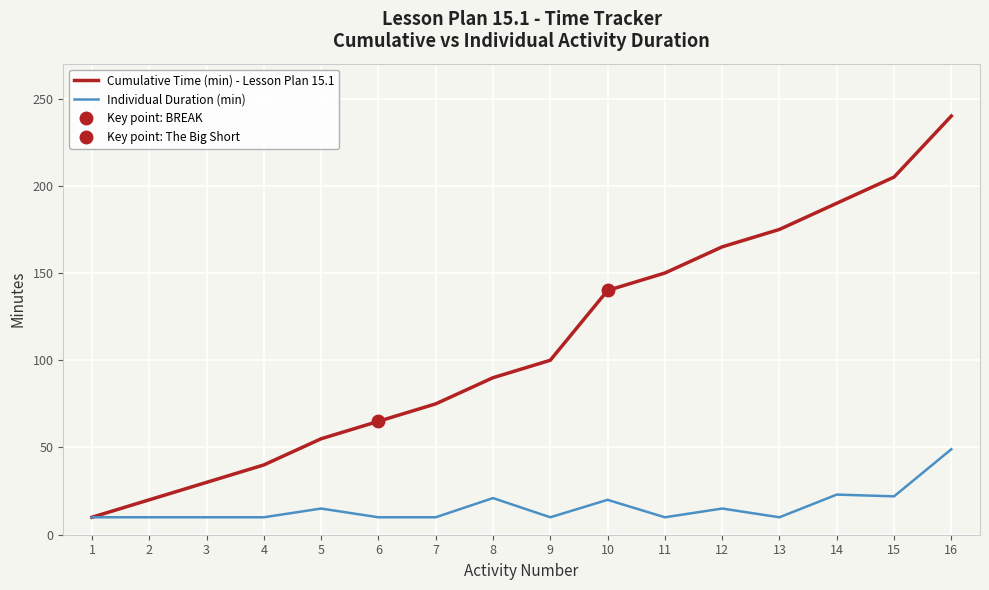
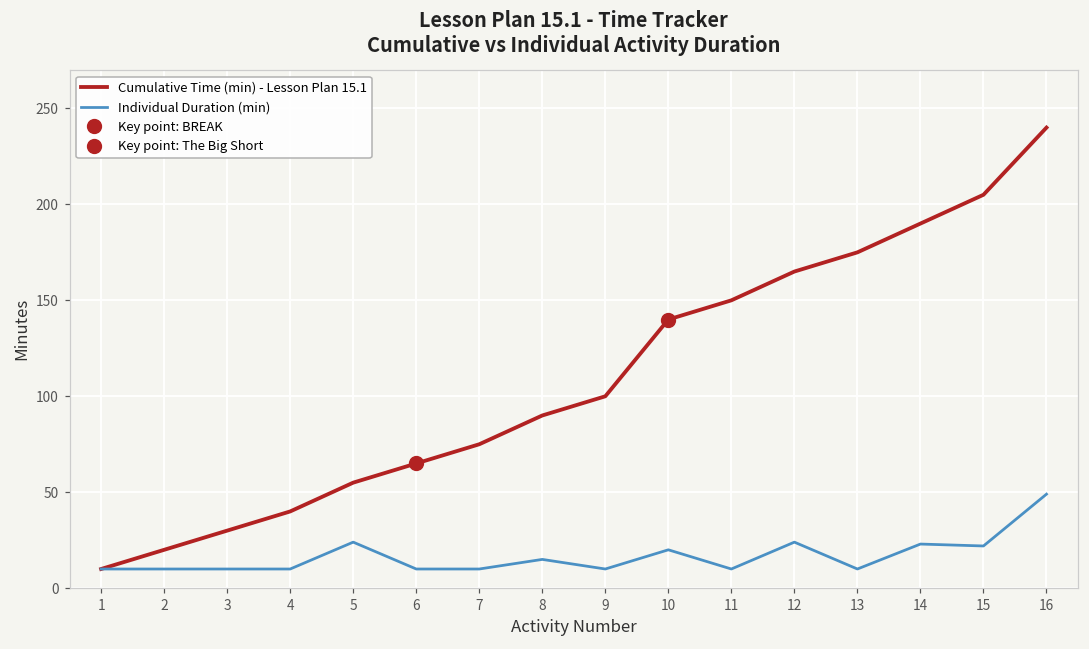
Individual Duration (min), 5: 15 -> 24
Individual Duration (min), 8: 21 -> 15
Individual Duration (min), 12: 15 -> 24
